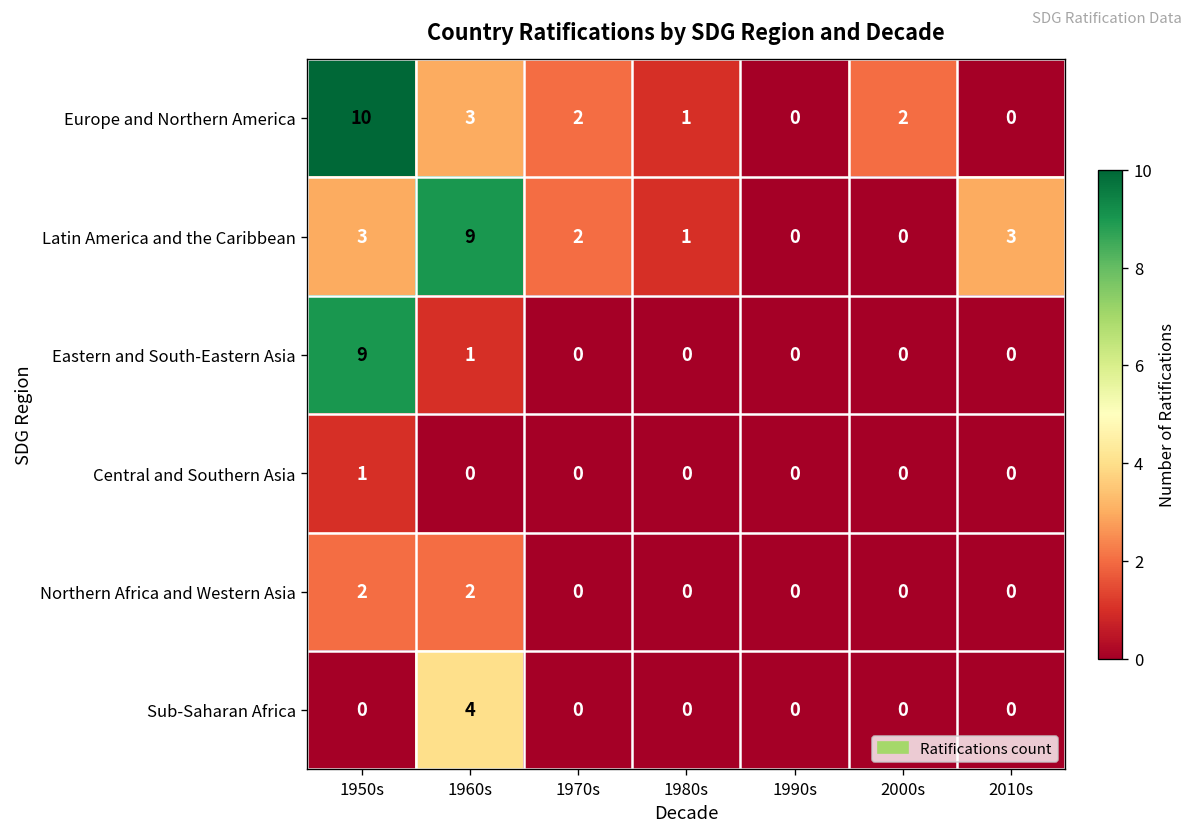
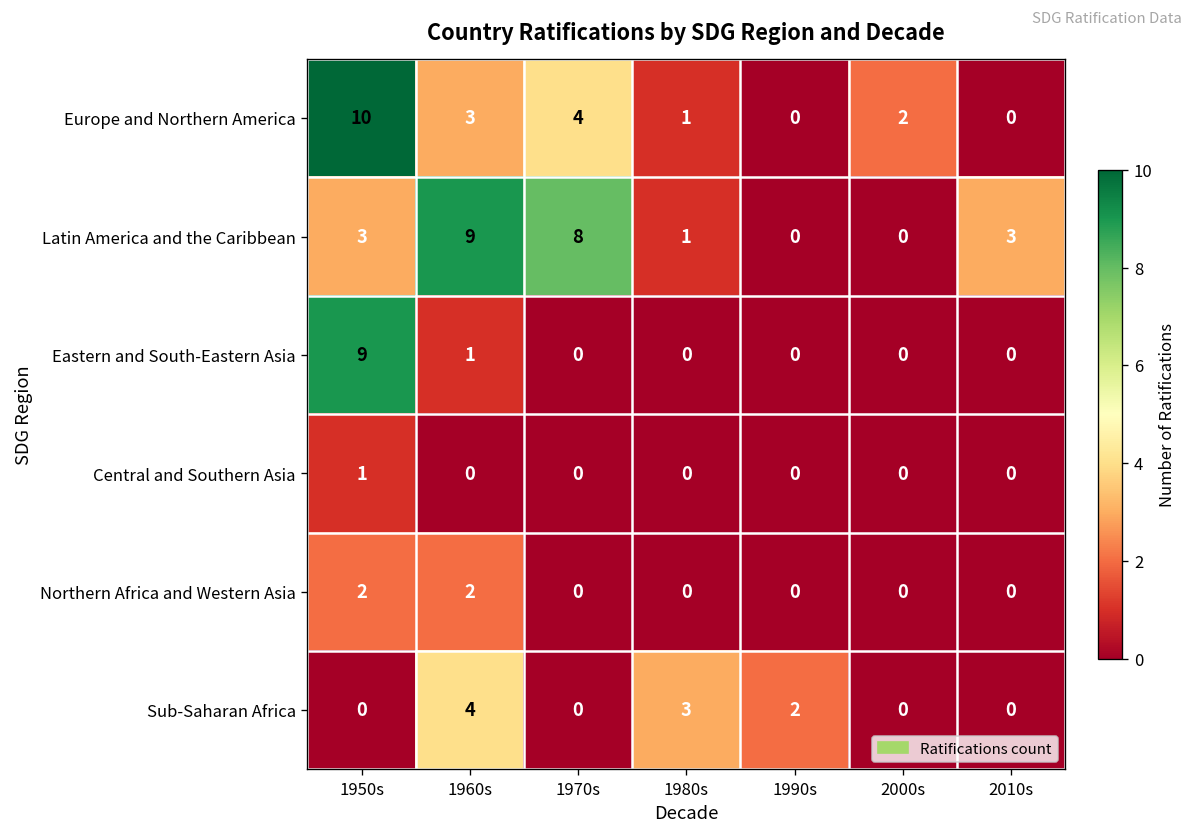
Europe and Northern America, 1970s: 2 -> 4
Latin America and the Caribbean, 1970s: 2 -> 8
Sub-Saharan Africa, 1980s: 0 -> 3
Sub-Saharan Africa, 1990s: 0 -> 2
